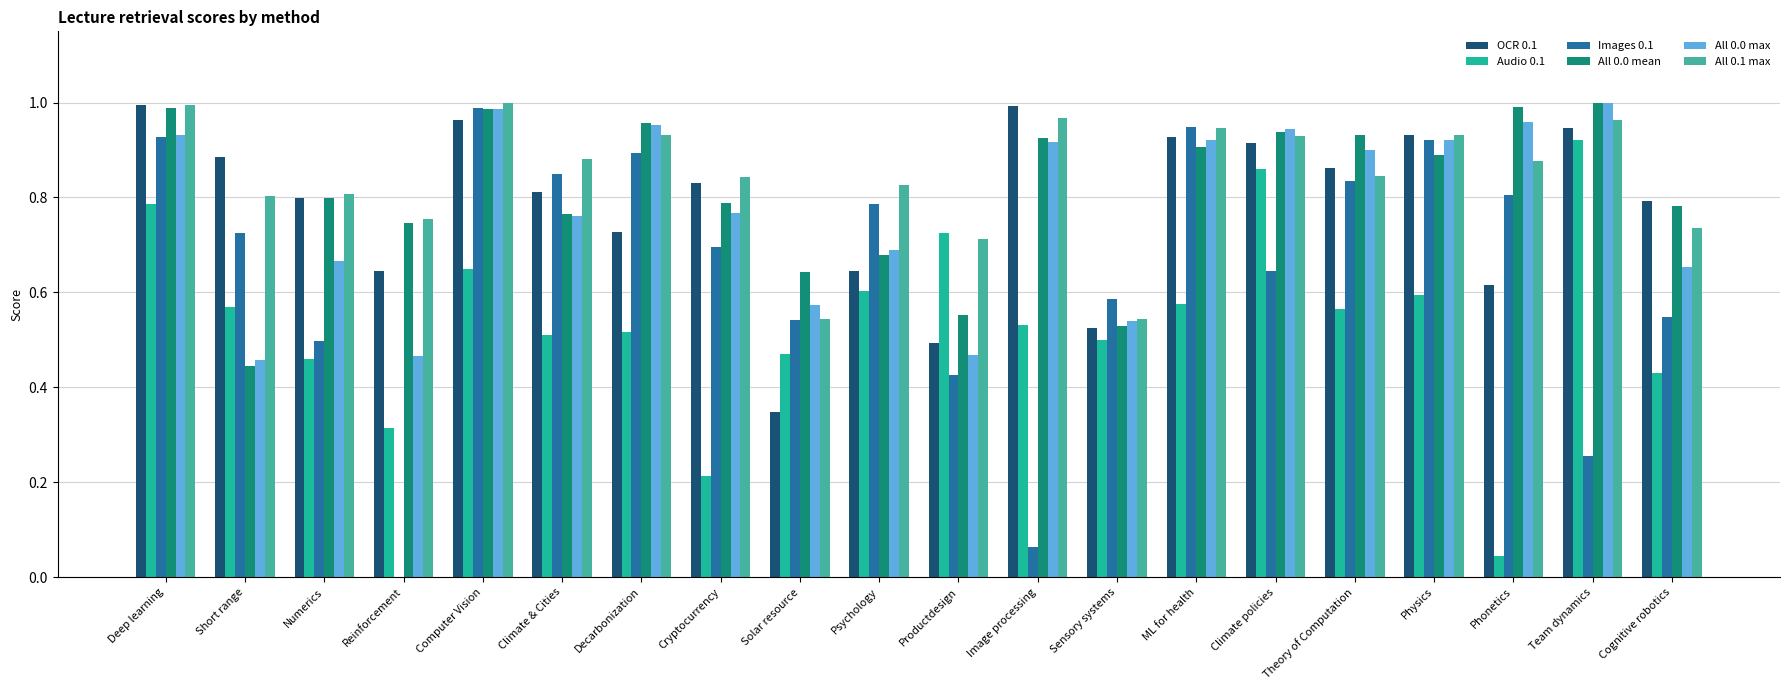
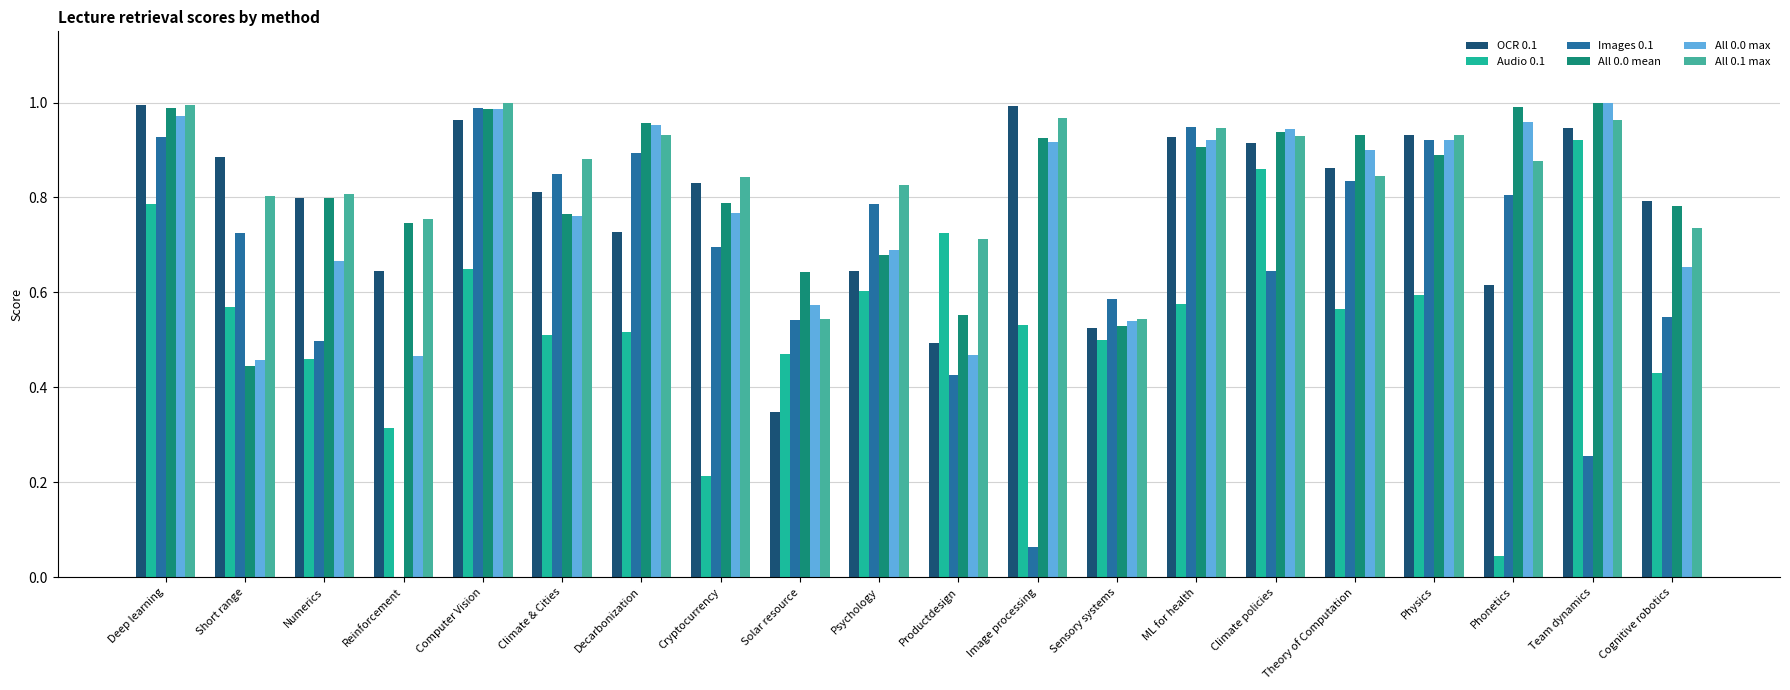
All 0.0 max, Deep learning: 0.93 -> 0.97
